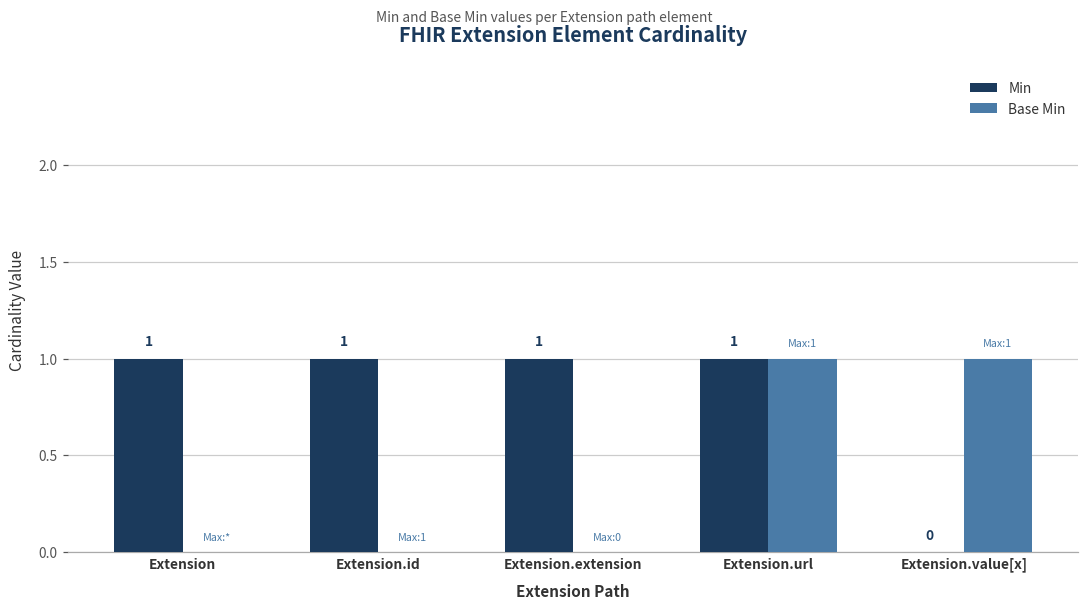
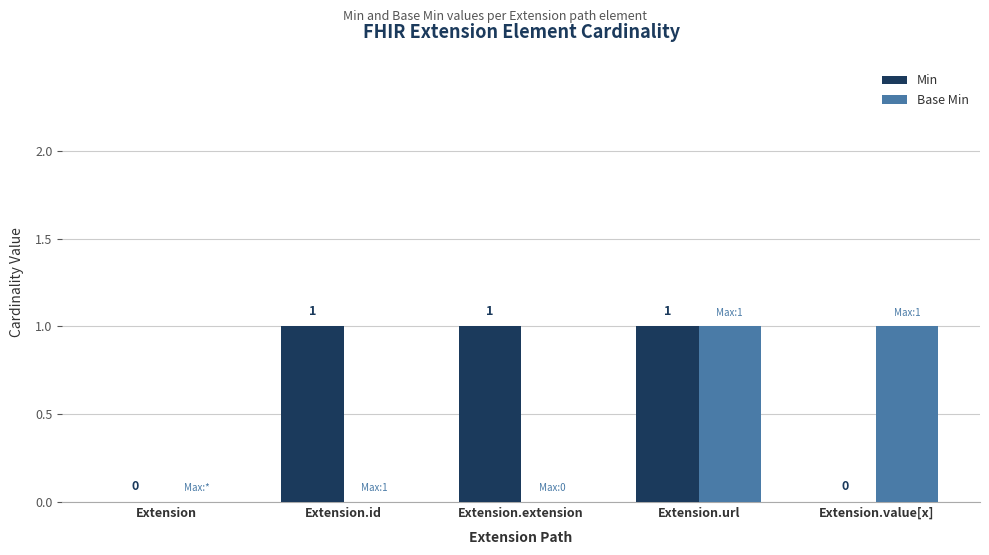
Min, Extension: 1 -> 0
